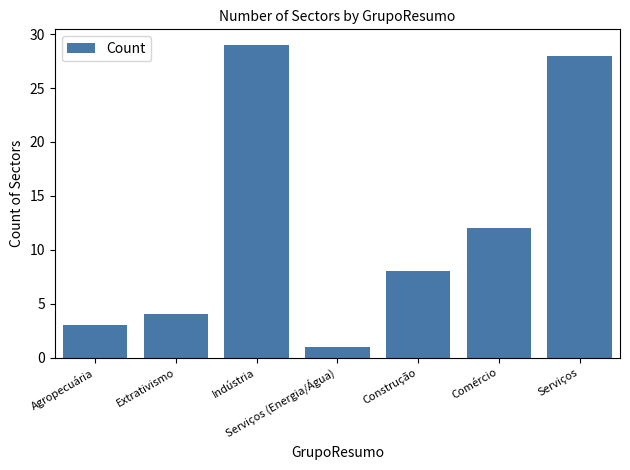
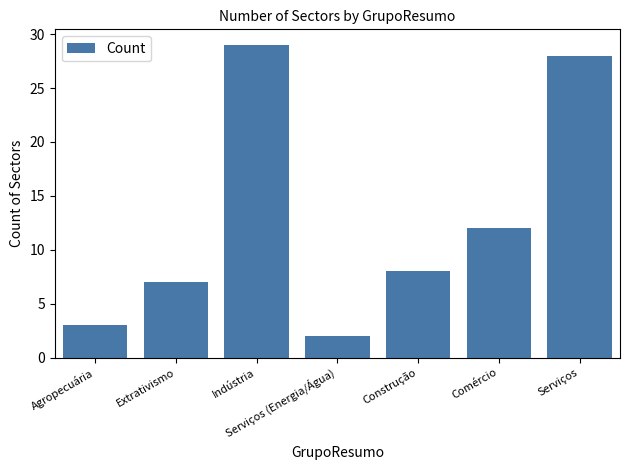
Extrativismo: 4 -> 7
Serviços (Energia/Água): 1 -> 2
